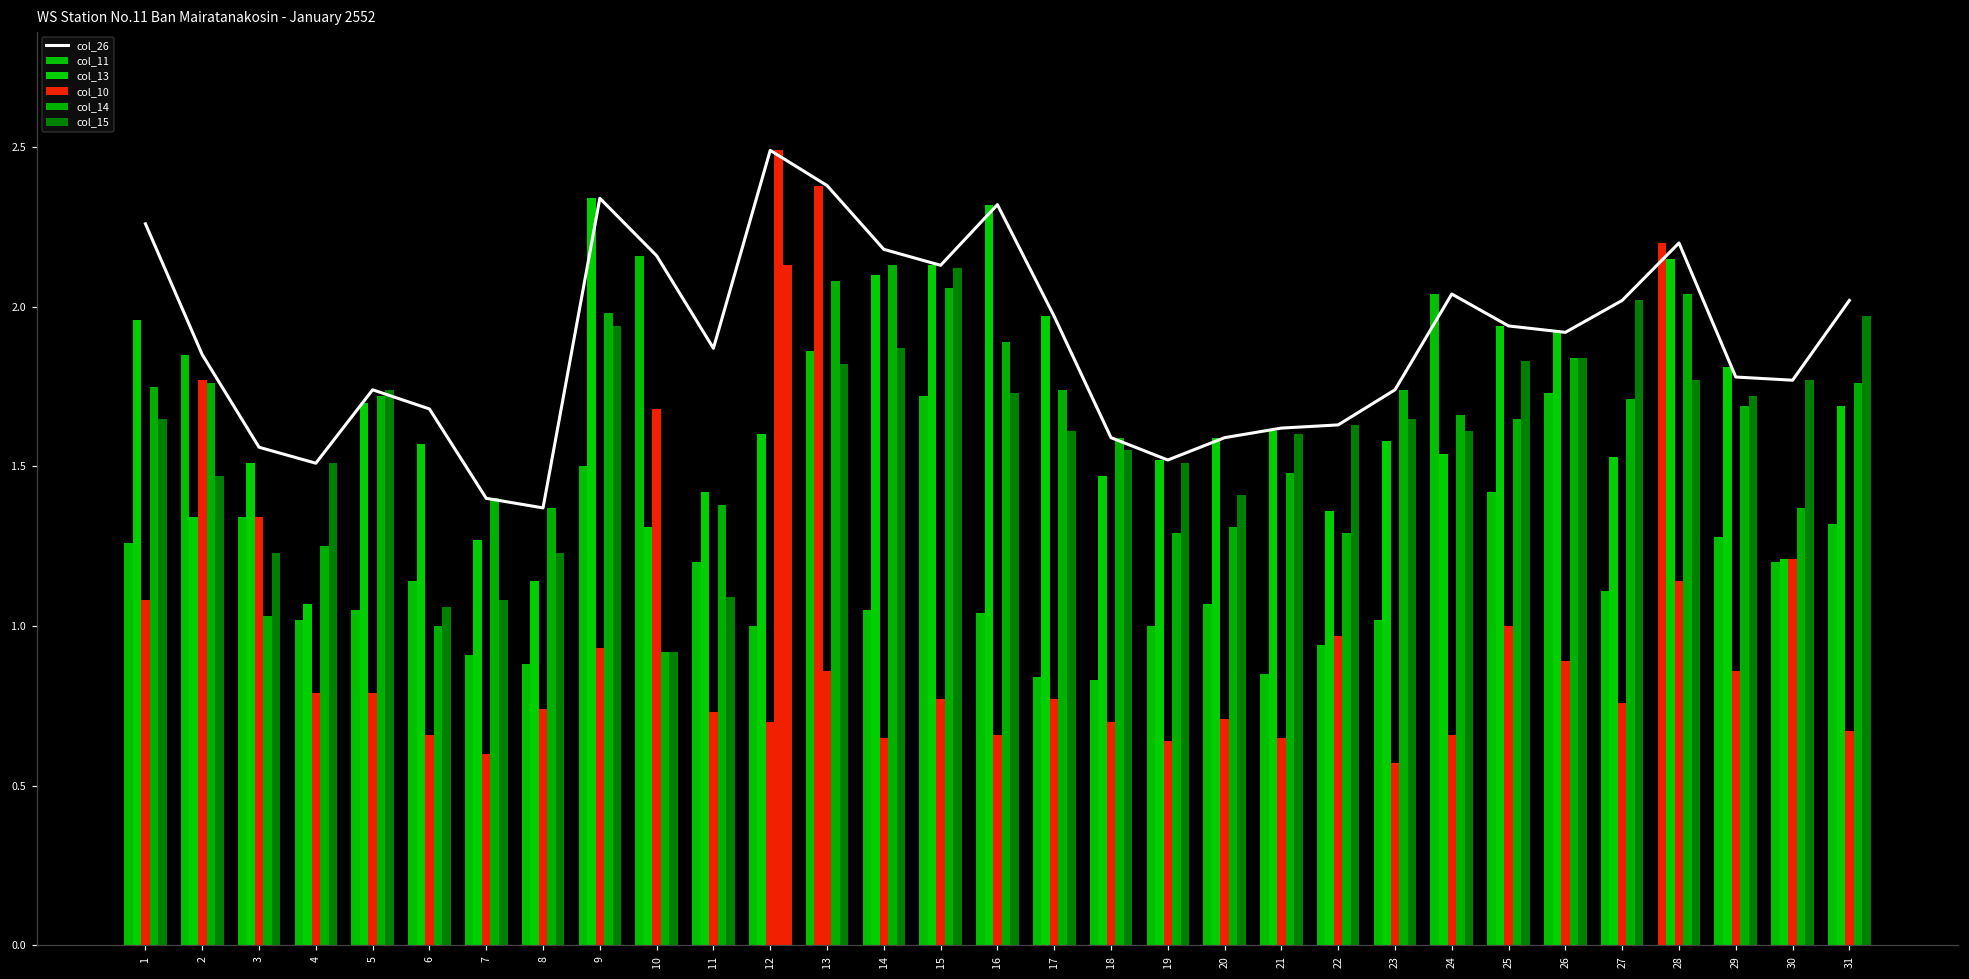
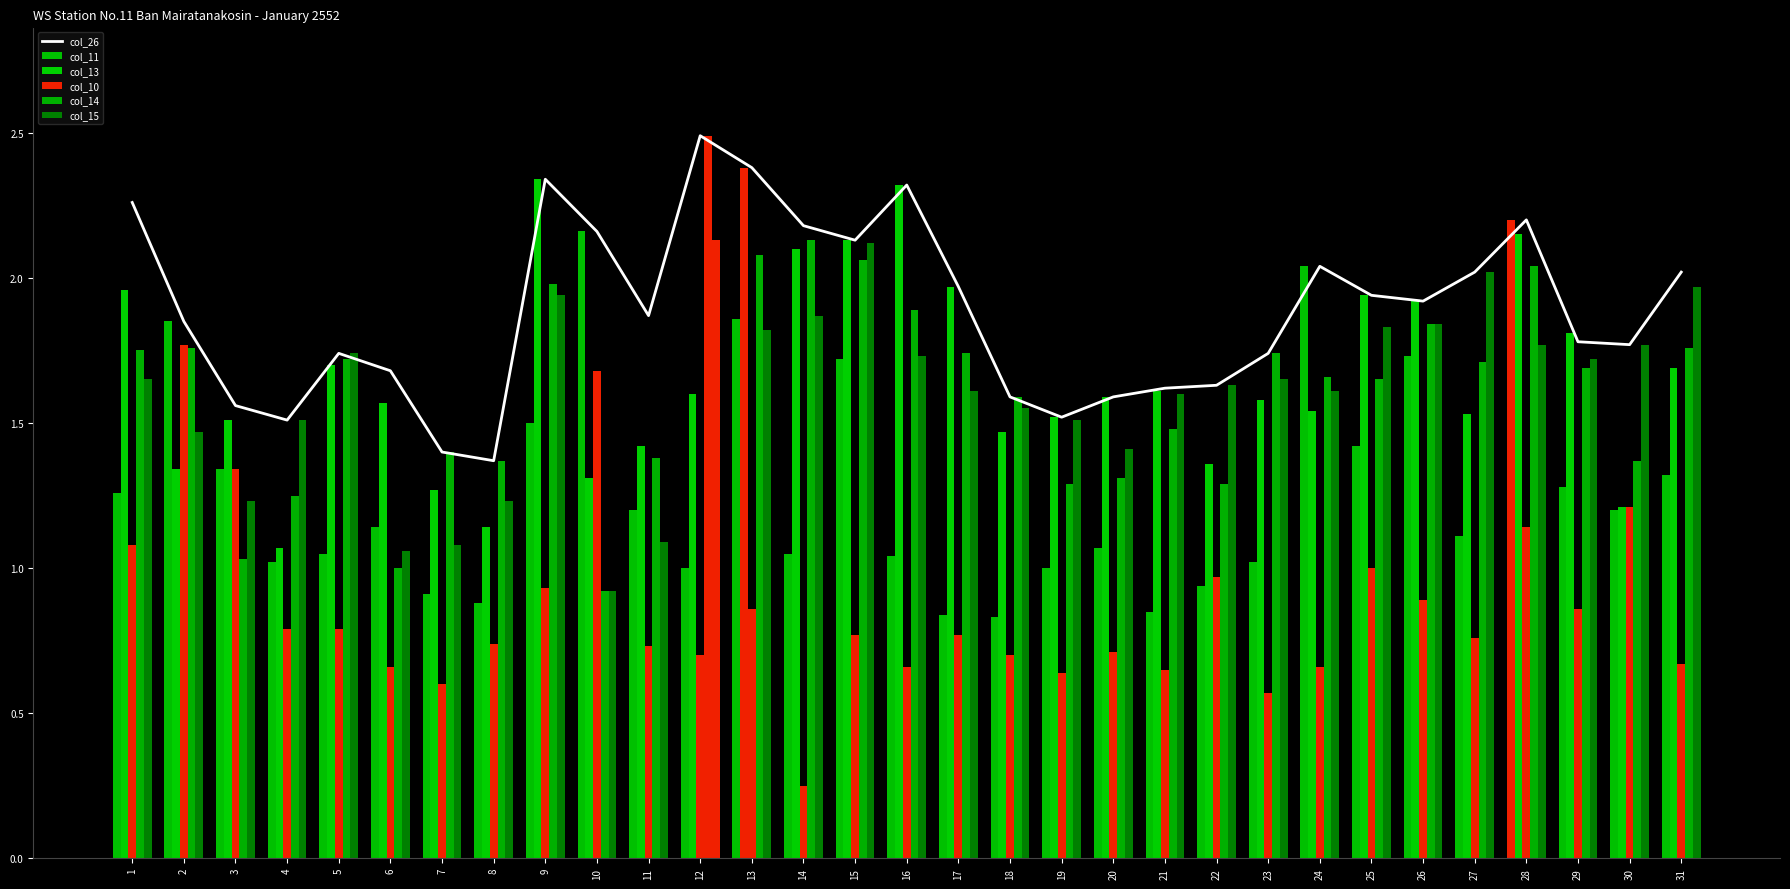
col_10, 14: 0.65 -> 0.25
